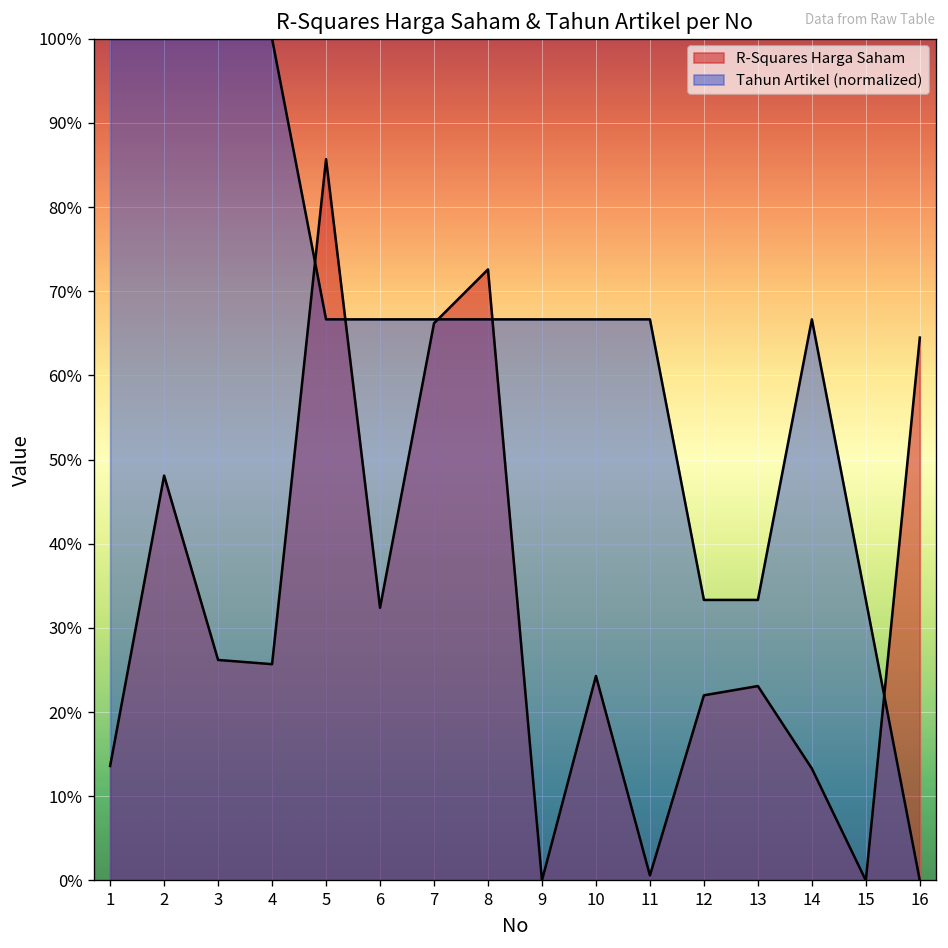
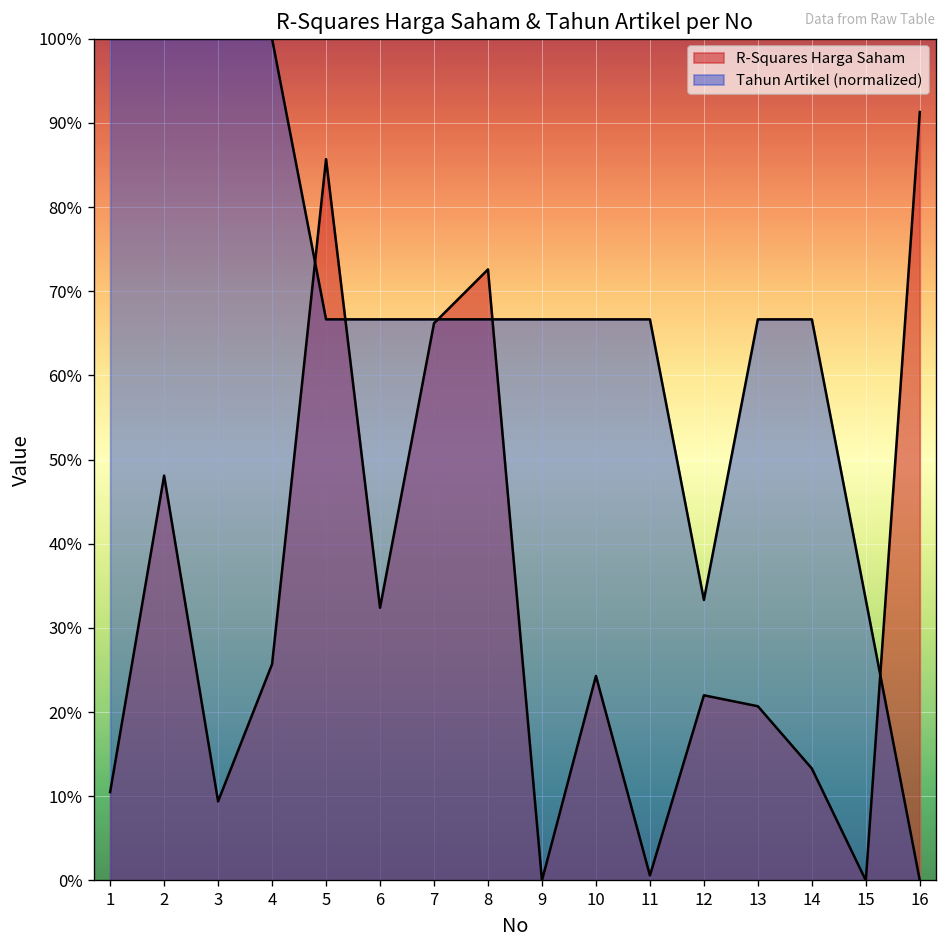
R-Squares Harga Saham, 1: 14% -> 11%
R-Squares Harga Saham, 3: 26% -> 9%
R-Squares Harga Saham, 13: 23% -> 21%
Tahun Artikel (normalized), 13: 33% -> 67%
R-Squares Harga Saham, 16: 65% -> 91%
